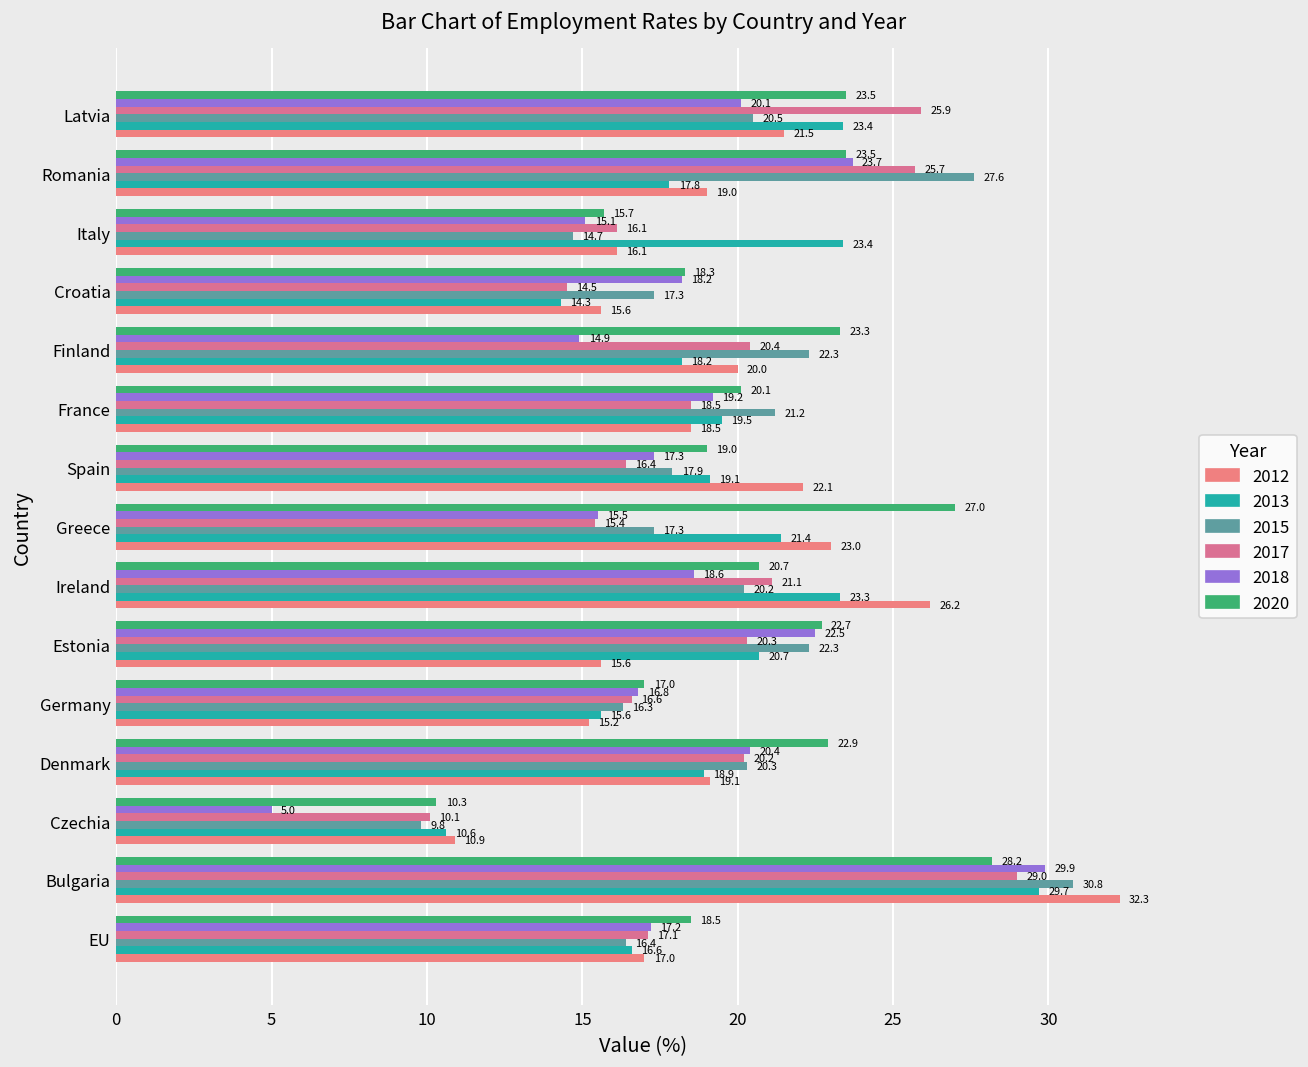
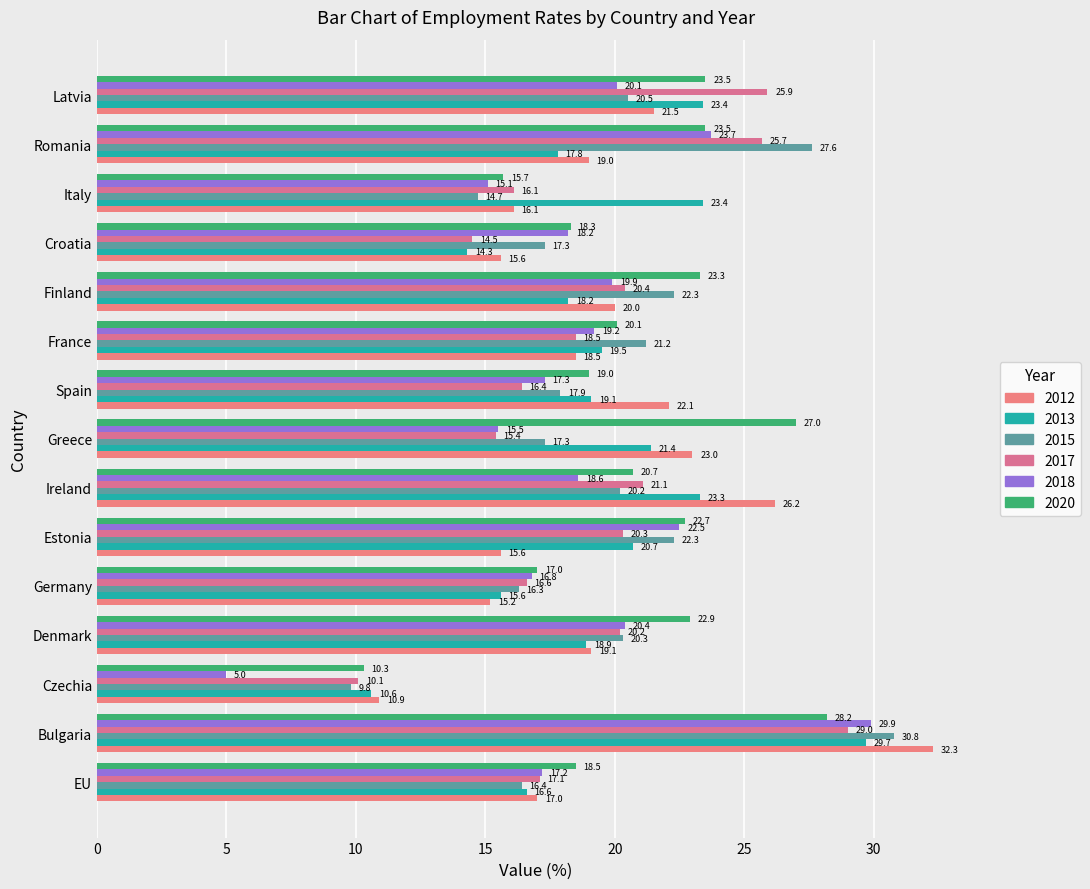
2018, Finland: 14.9 -> 19.9
